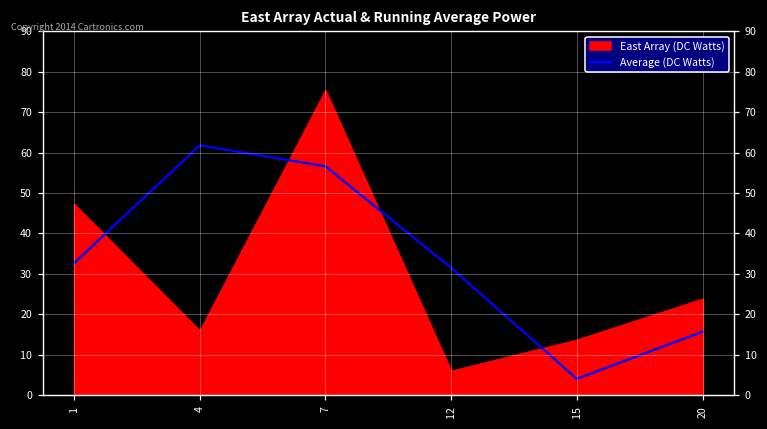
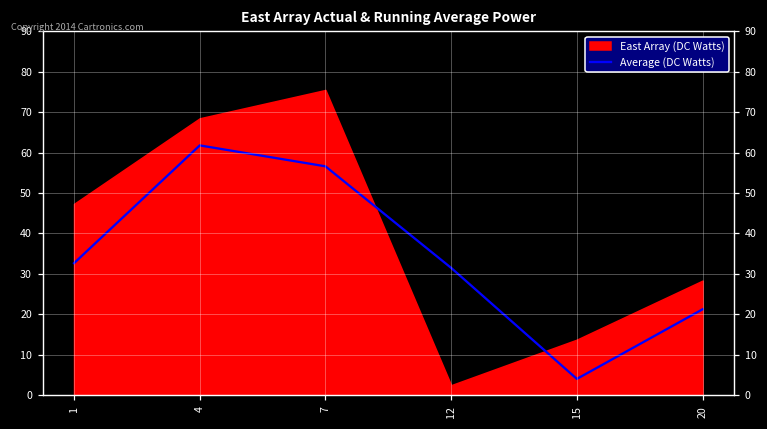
East Array (DC Watts), 4: 16 -> 68
East Array (DC Watts), 12: 6 -> 3
Average (DC Watts), 20: 16 -> 21
East Array (DC Watts), 20: 24 -> 28
